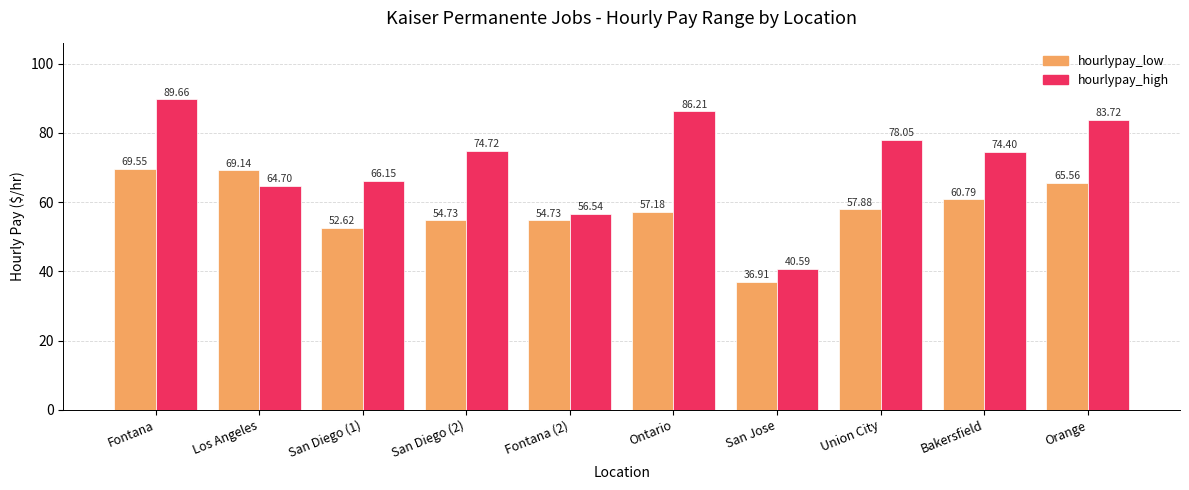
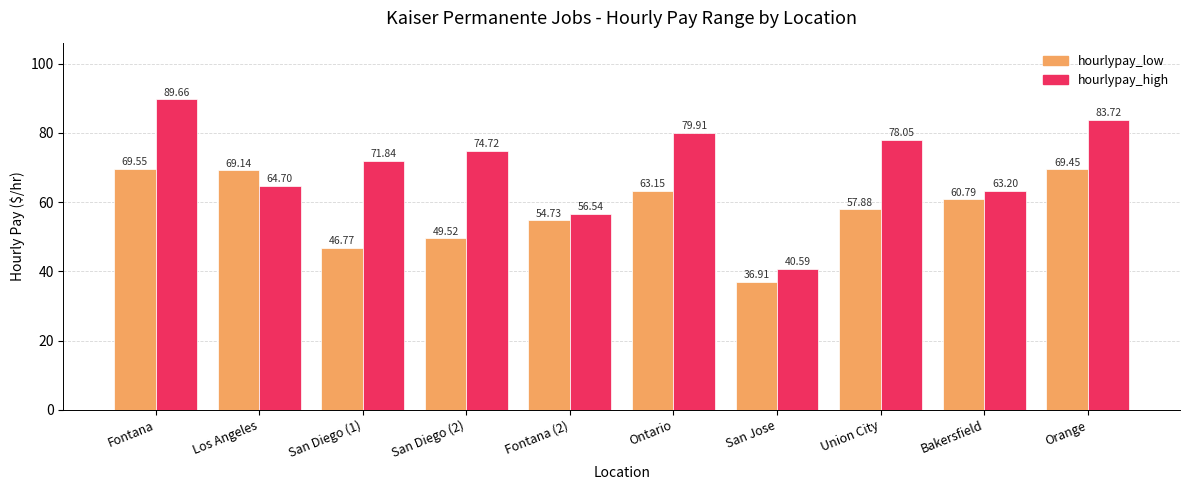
hourlypay_low, San Diego (1): 52.62 -> 46.77
hourlypay_high, San Diego (1): 66.15 -> 71.84
hourlypay_low, San Diego (2): 54.73 -> 49.52
hourlypay_low, Ontario: 57.18 -> 63.15
hourlypay_high, Ontario: 86.21 -> 79.91
hourlypay_high, Bakersfield: 74.40 -> 63.20
hourlypay_low, Orange: 65.56 -> 69.45
